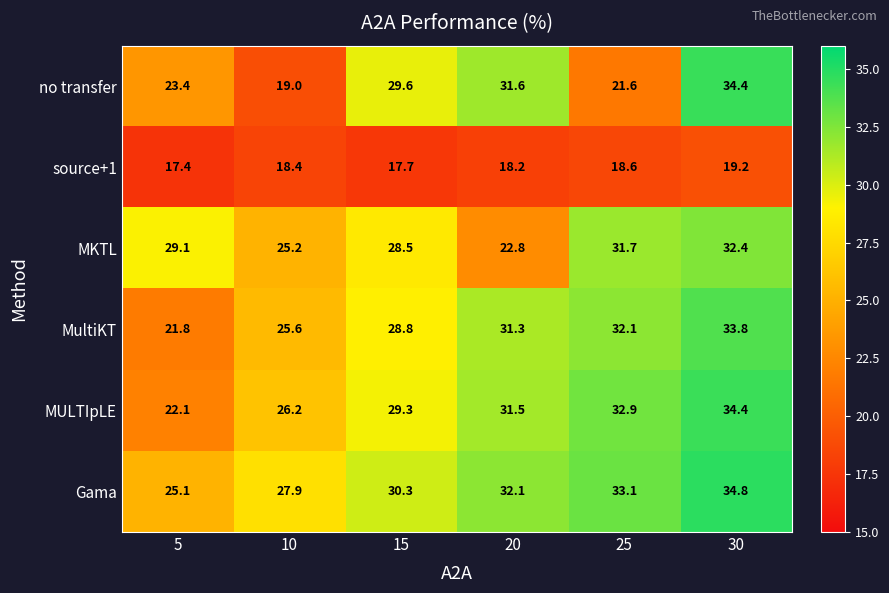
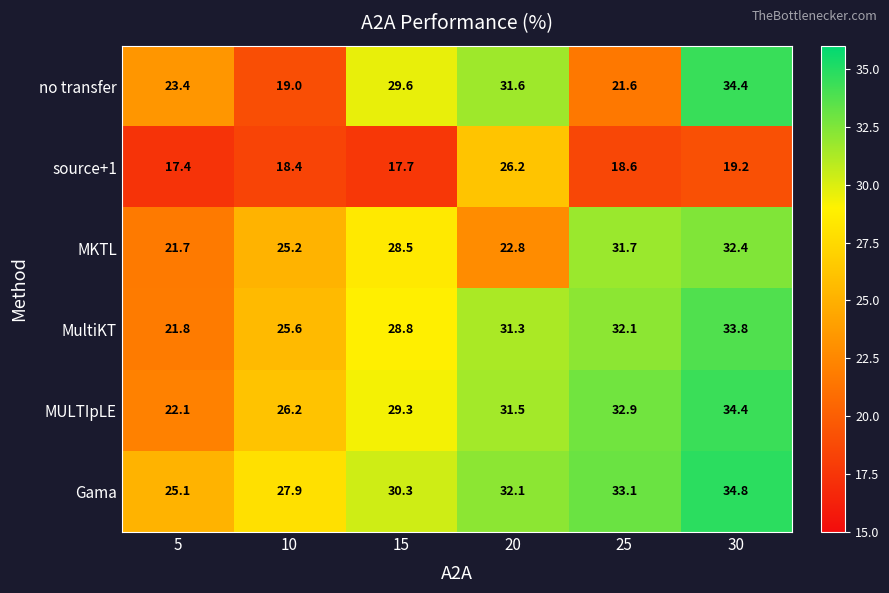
source+1, 20: 18.2 -> 26.2
MKTL, 5: 29.1 -> 21.7
